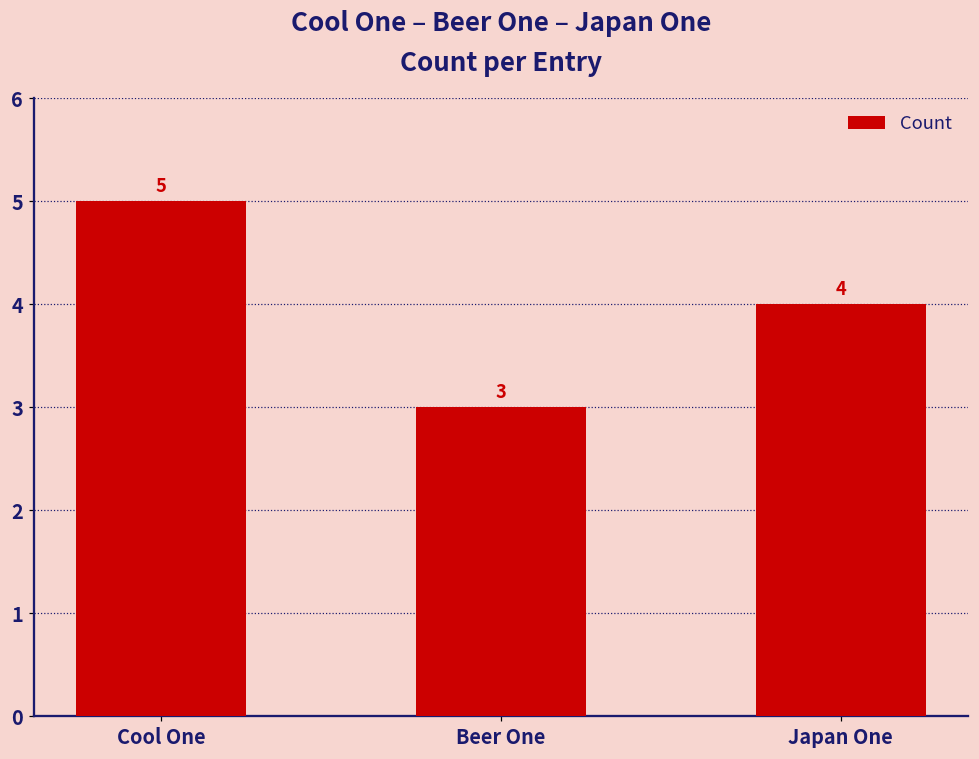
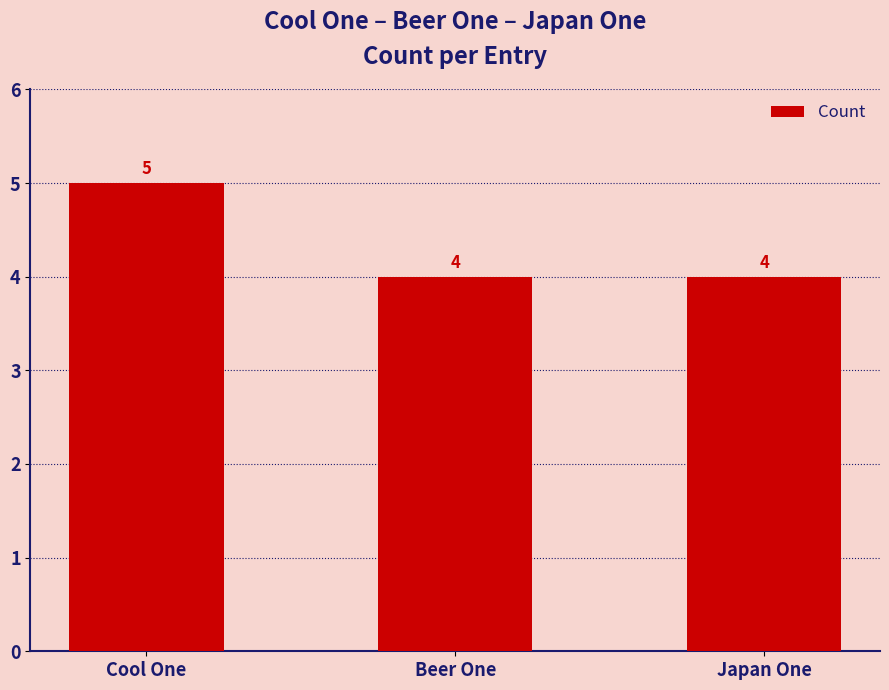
Beer One: 3 -> 4
